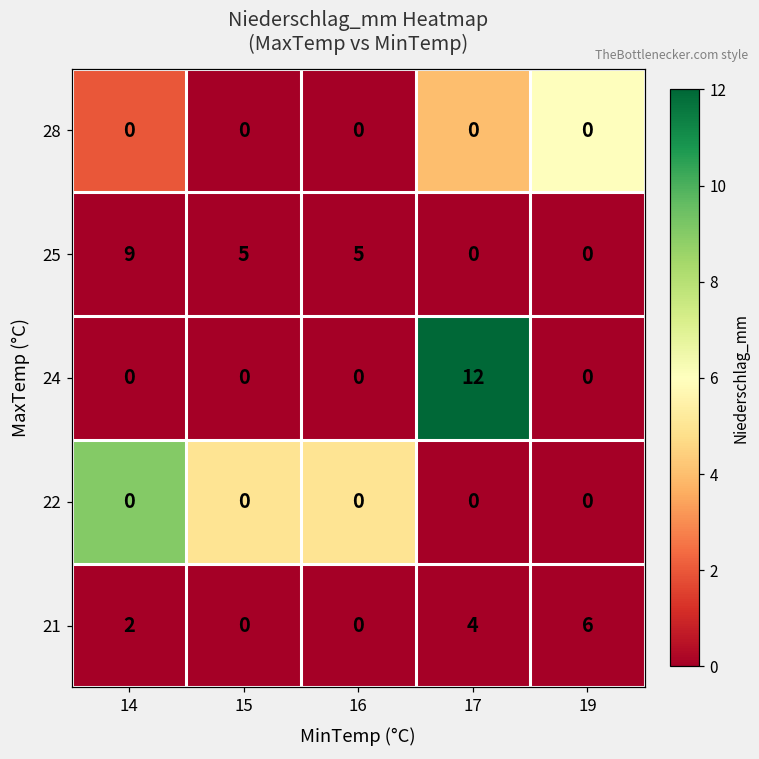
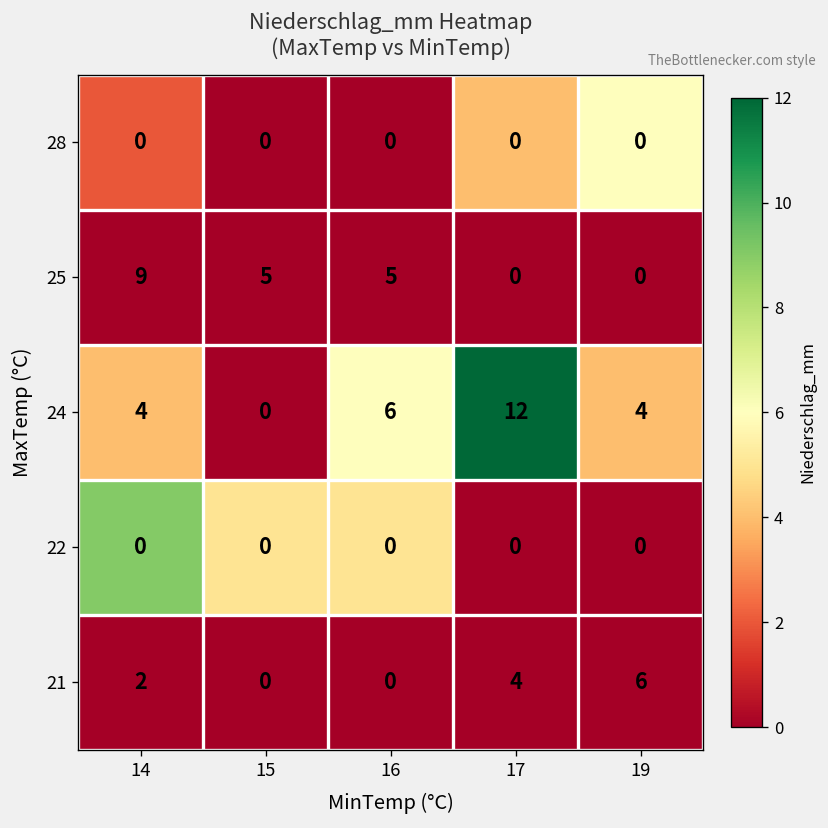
24, 14: 0 -> 4
24, 16: 0 -> 6
24, 19: 0 -> 4
